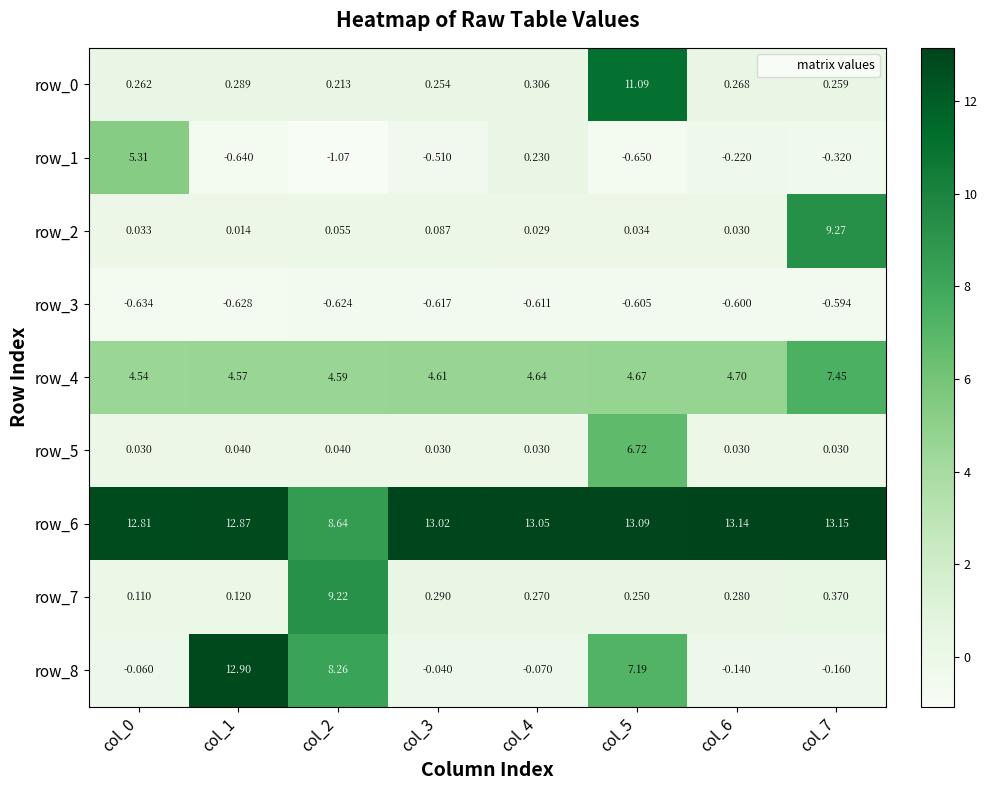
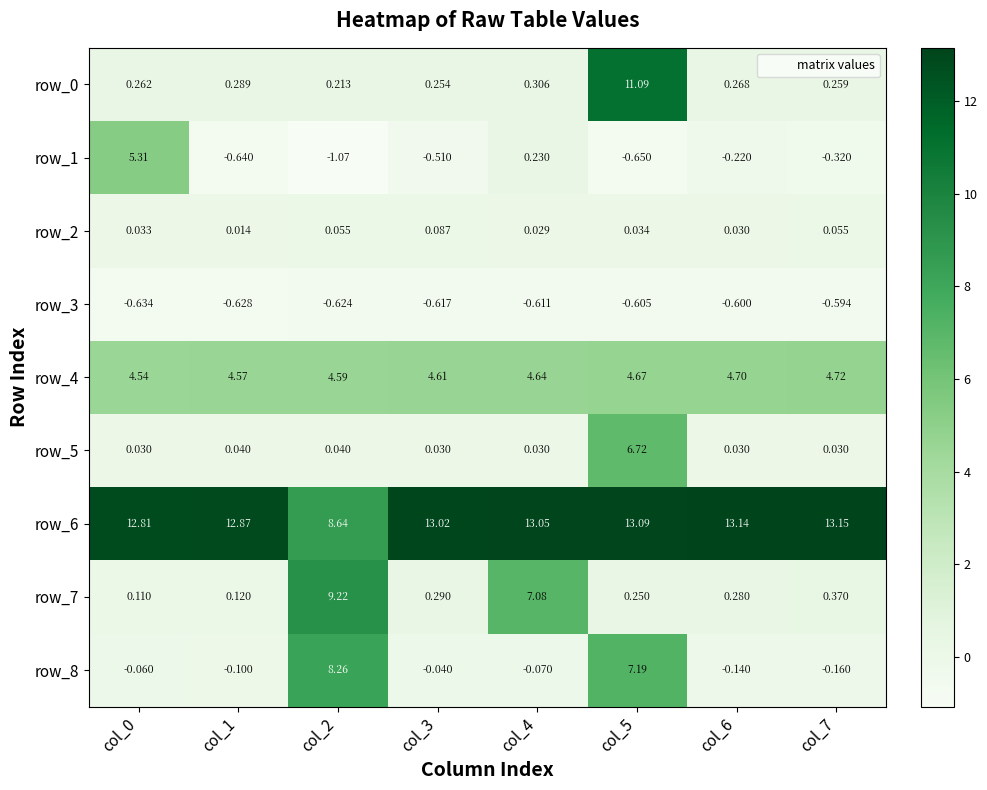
row_2, col_7: 9.27 -> 0.055
row_4, col_7: 7.45 -> 4.72
row_7, col_4: 0.270 -> 7.08
row_8, col_1: 12.90 -> -0.100
